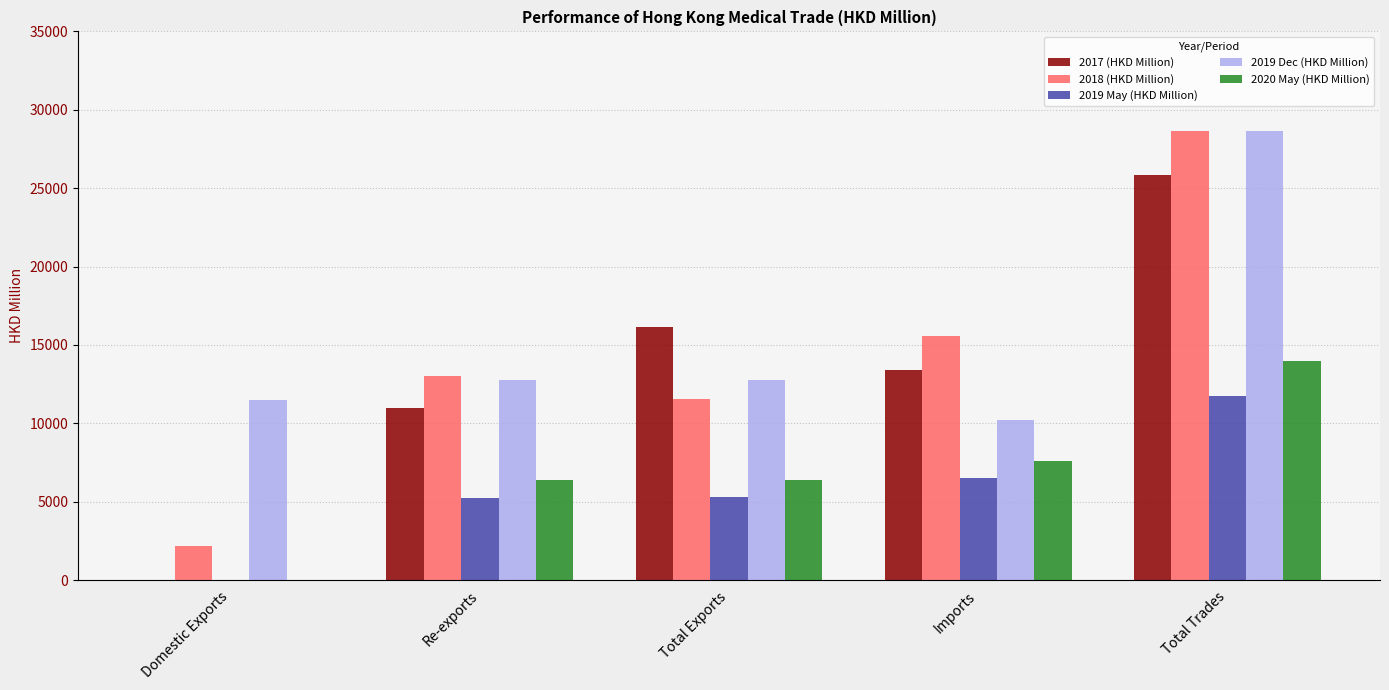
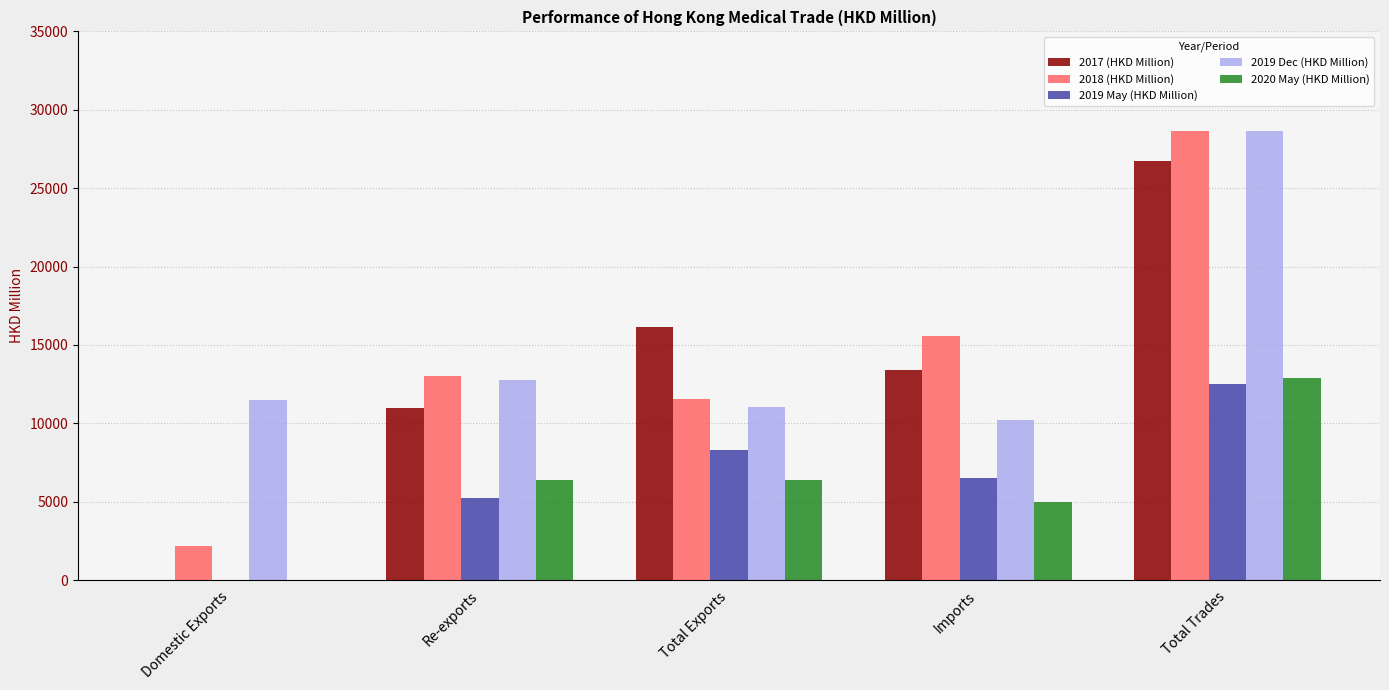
2019 May (HKD Million), Total Exports: 5300 -> 8300
2019 Dec (HKD Million), Total Exports: 12800 -> 11000
2020 May (HKD Million), Imports: 7600 -> 5000
2017 (HKD Million), Total Trades: 25800 -> 26800
2019 May (HKD Million), Total Trades: 11700 -> 12500
2020 May (HKD Million), Total Trades: 14000 -> 12900
